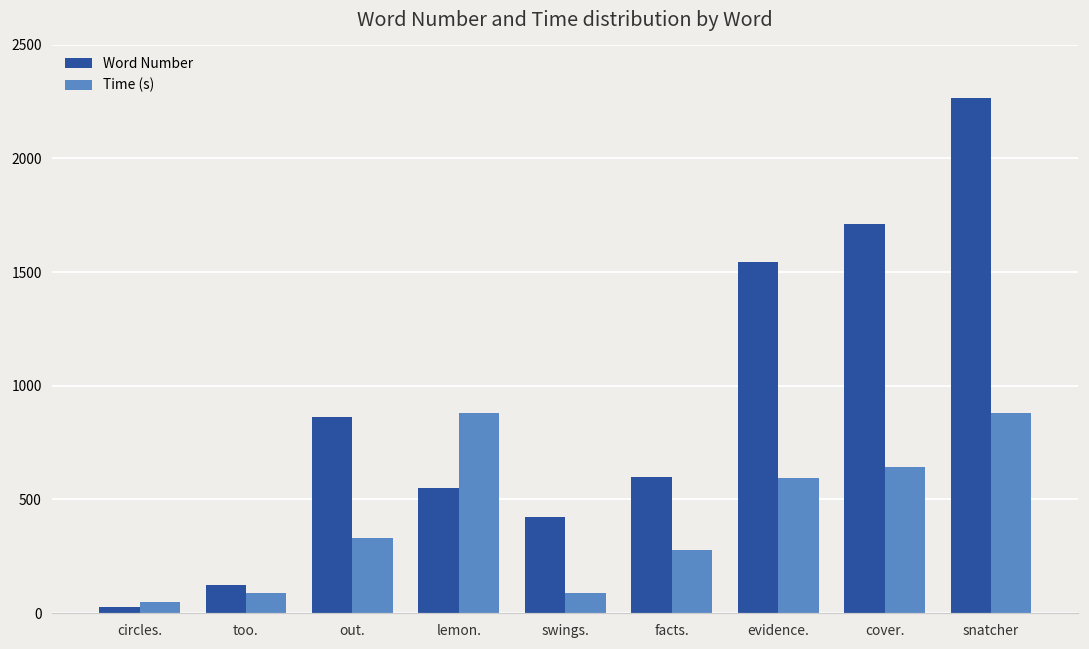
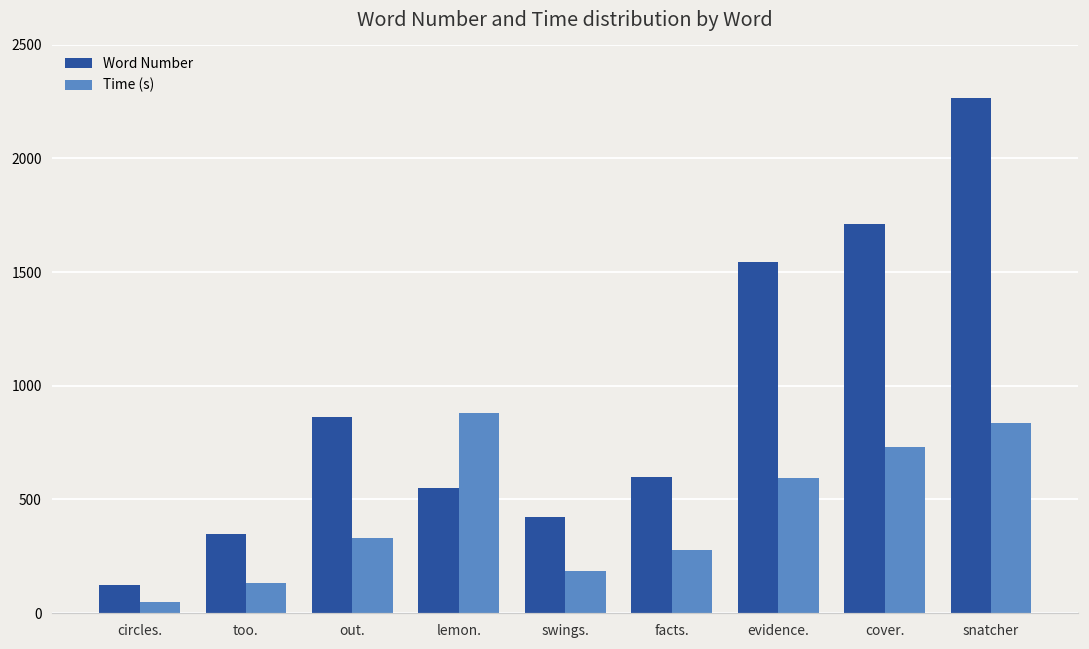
Word Number, circles.: 30 -> 130
Word Number, too.: 120 -> 350
Time (s), too.: 90 -> 130
Time (s), swings.: 90 -> 190
Time (s), cover.: 640 -> 730
Time (s), snatcher: 880 -> 840
